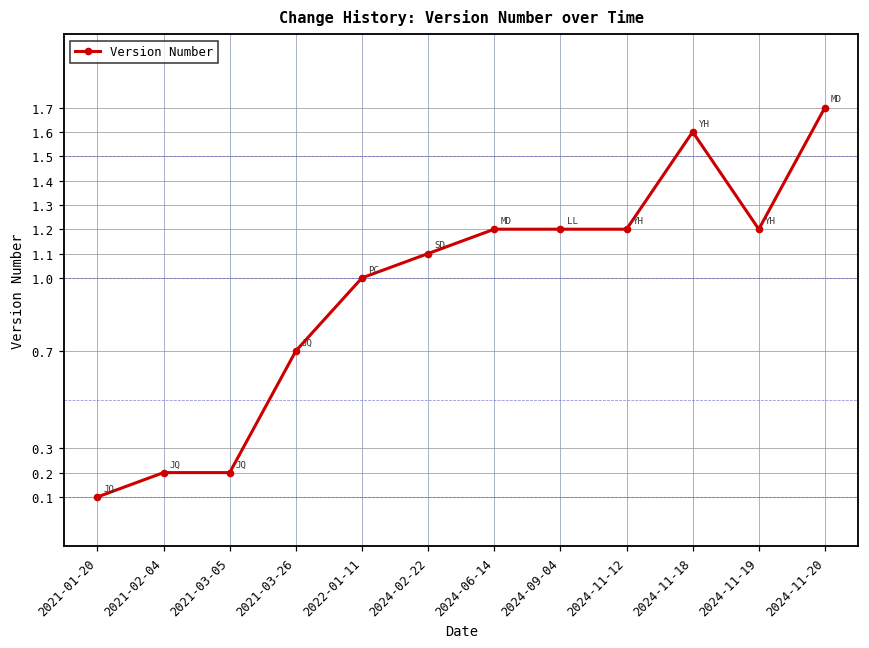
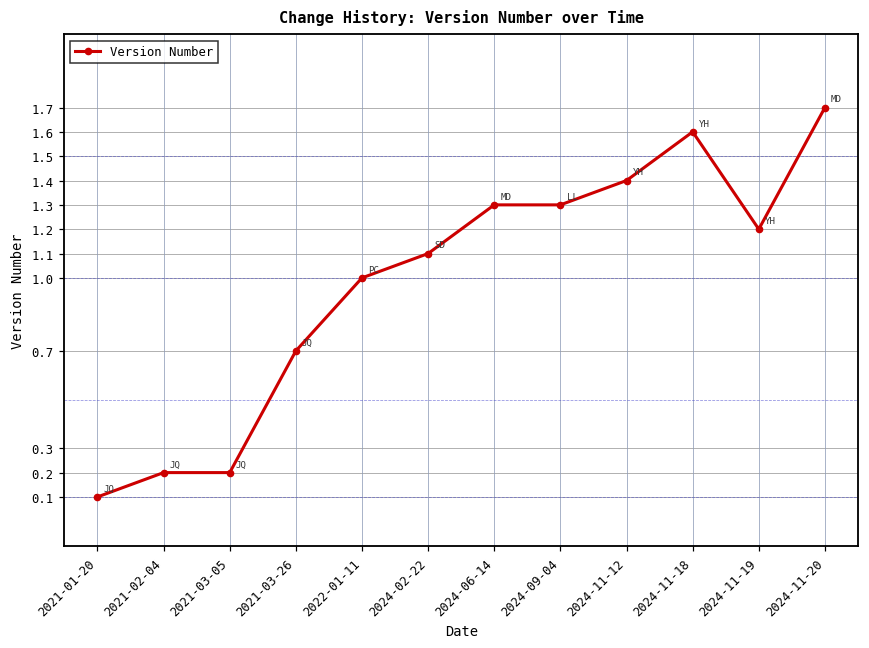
2024-06-14: 1.2 -> 1.3
2024-09-04: 1.2 -> 1.3
2024-11-12: 1.2 -> 1.4
